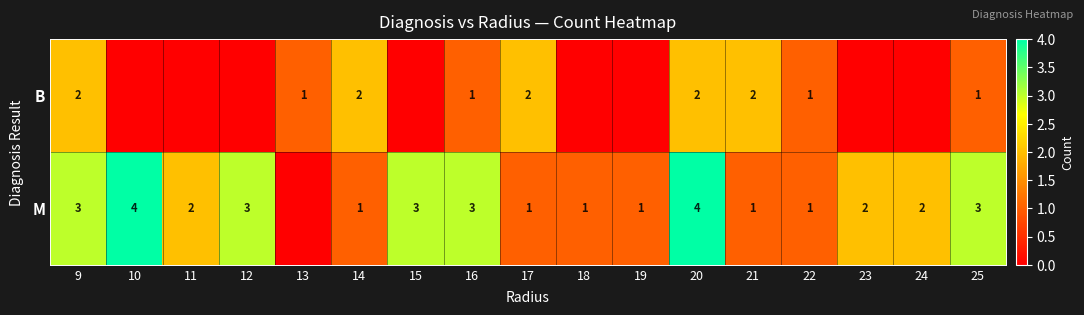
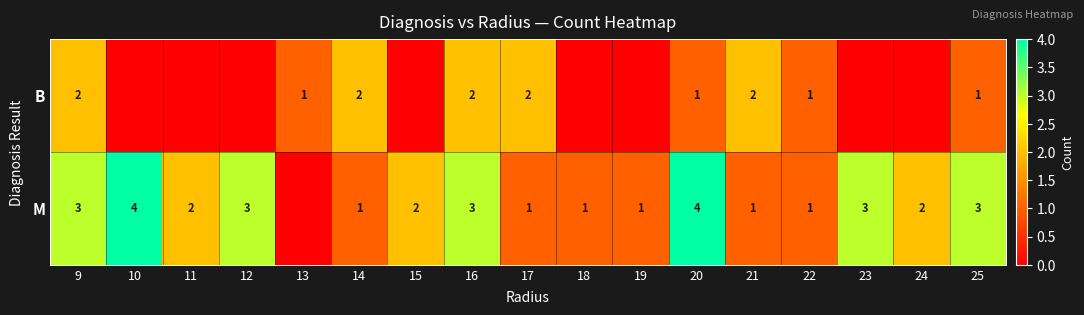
B, 16: 1 -> 2
B, 20: 2 -> 1
M, 15: 3 -> 2
M, 23: 2 -> 3
